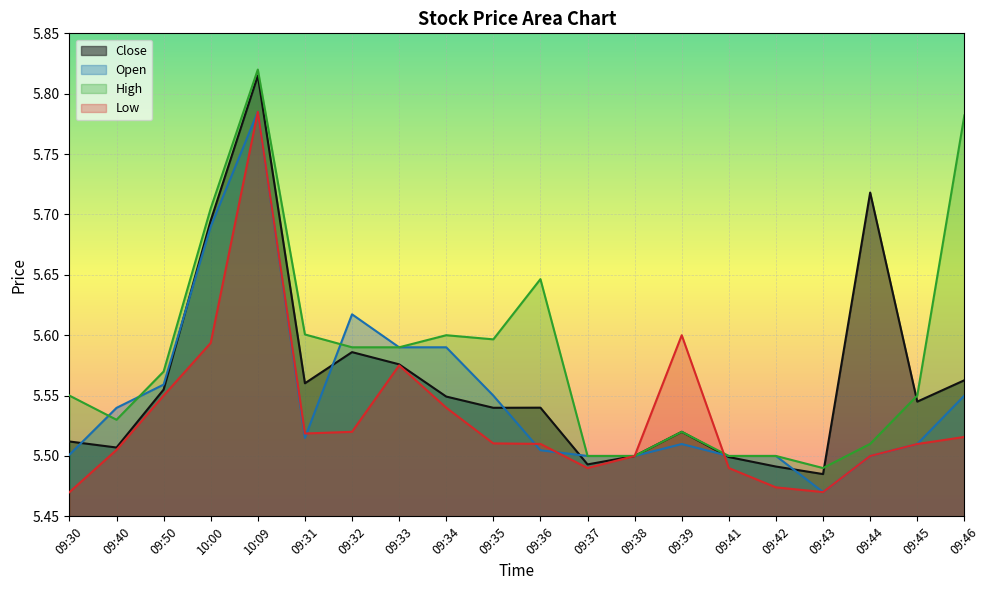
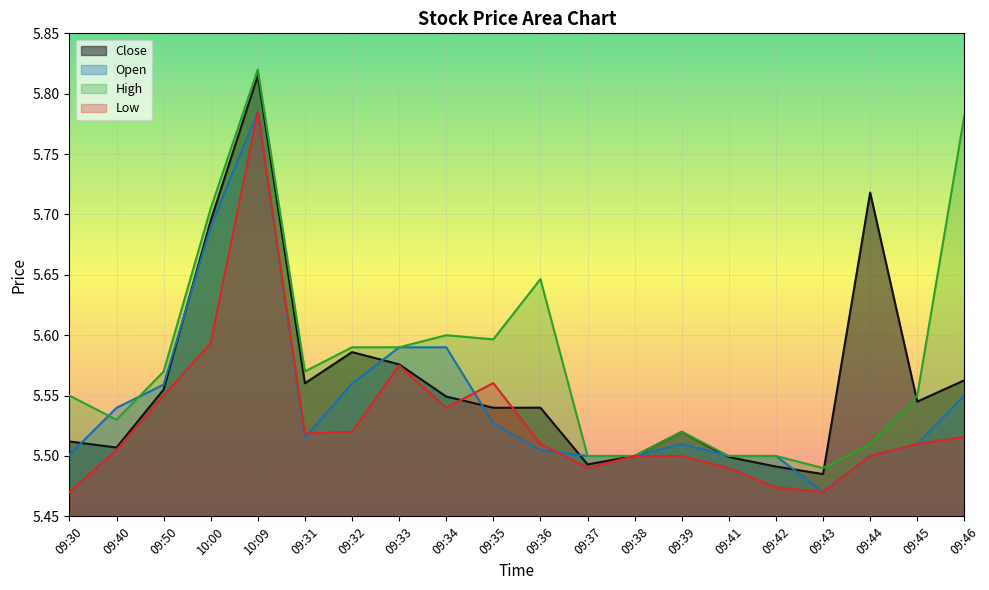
High, 09:31: 5.601 -> 5.570
Open, 09:32: 5.617 -> 5.560
Open, 09:35: 5.550 -> 5.527
Low, 09:35: 5.510 -> 5.560
Low, 09:39: 5.6 -> 5.5
